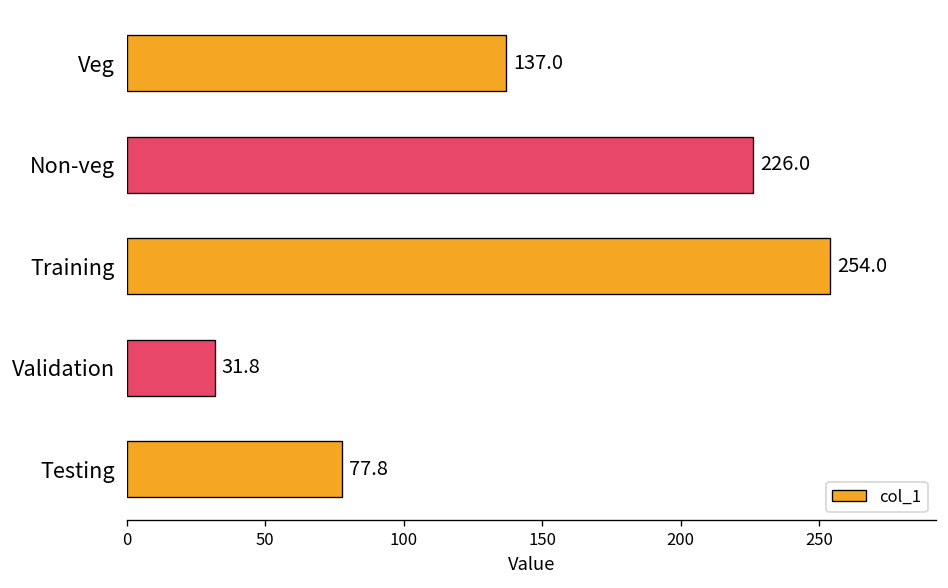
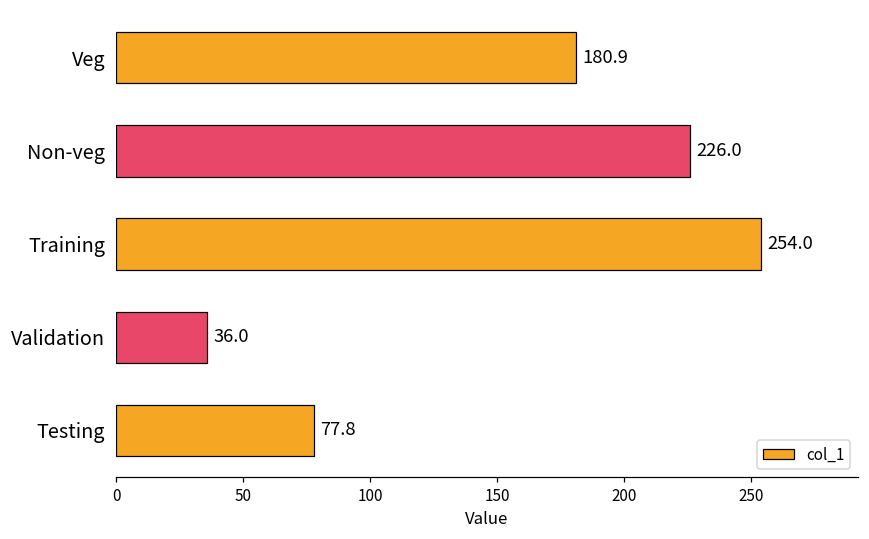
Veg: 137.0 -> 180.9
Validation: 31.8 -> 36.0
